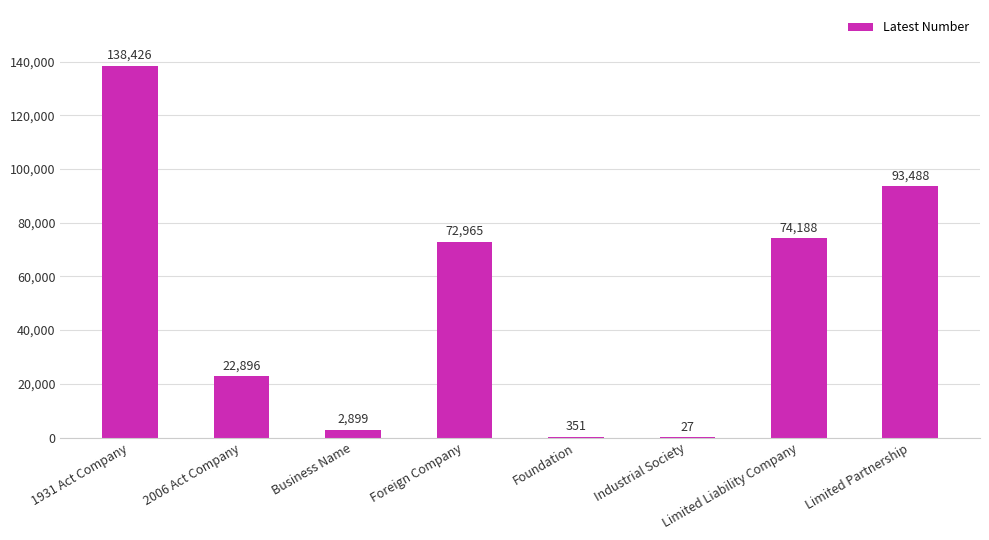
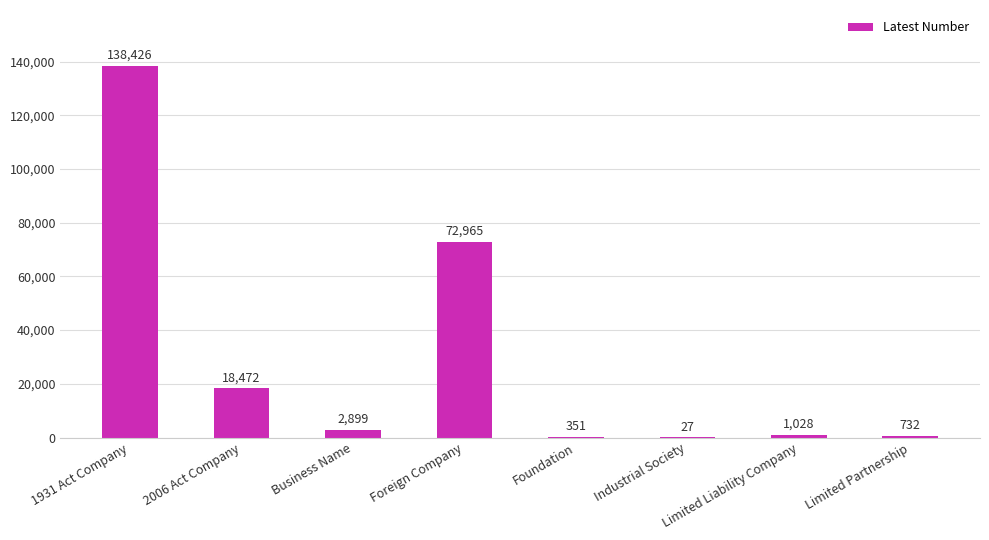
2006 Act Company: 22,896 -> 18,472
Limited Liability Company: 74,188 -> 1,028
Limited Partnership: 93,488 -> 732
